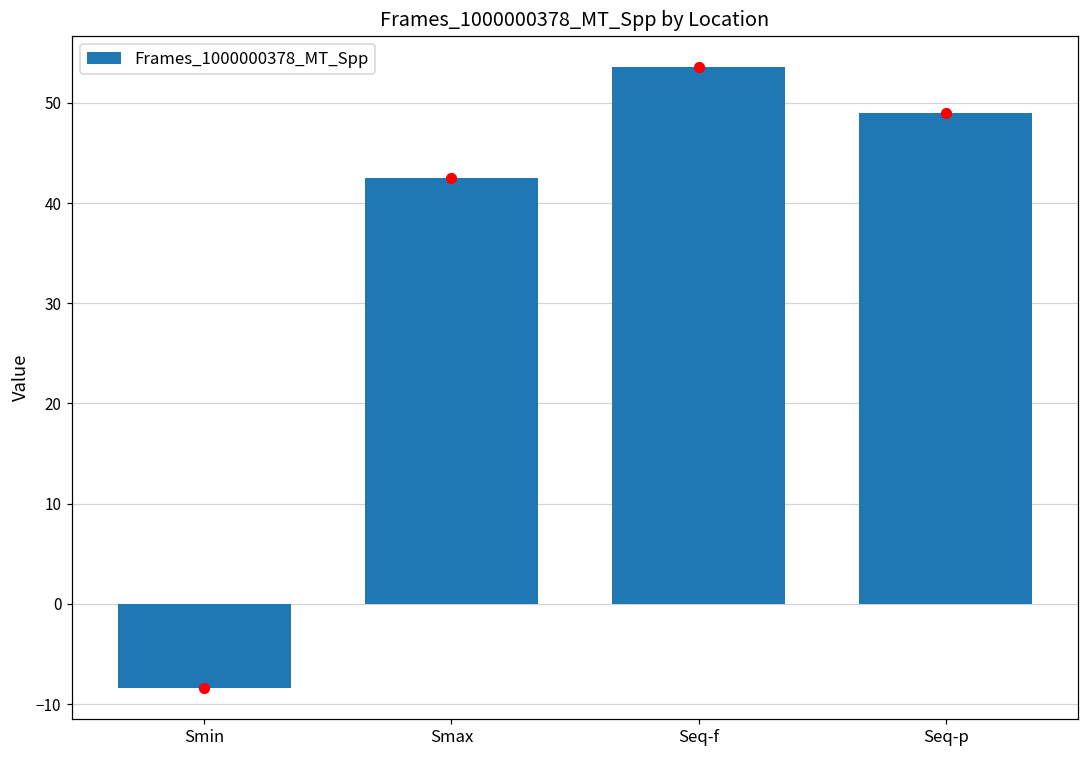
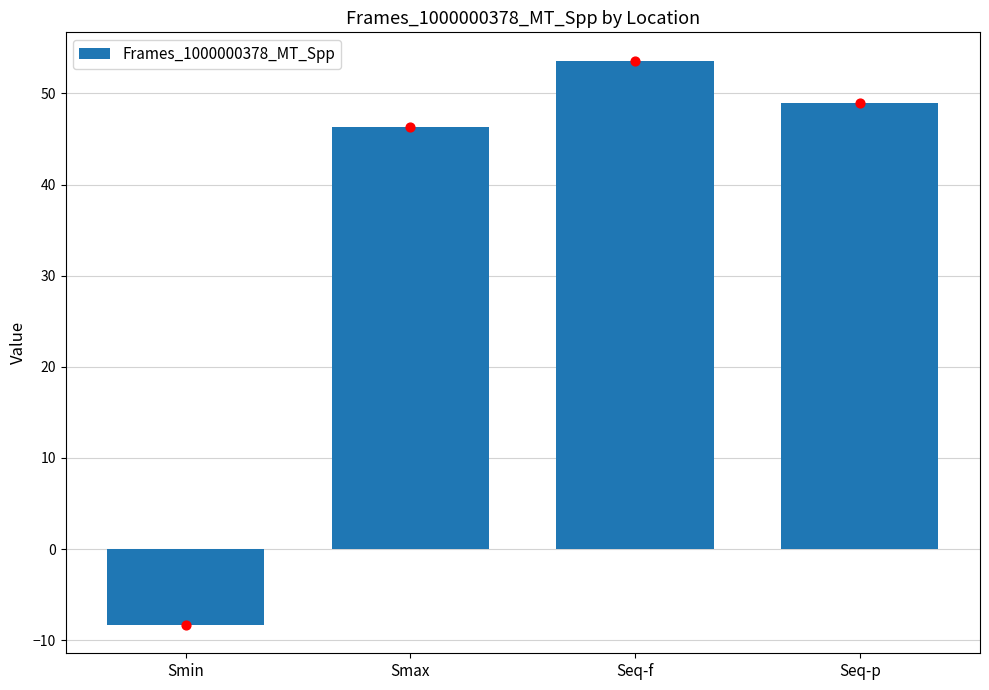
Smax: 42 -> 46
